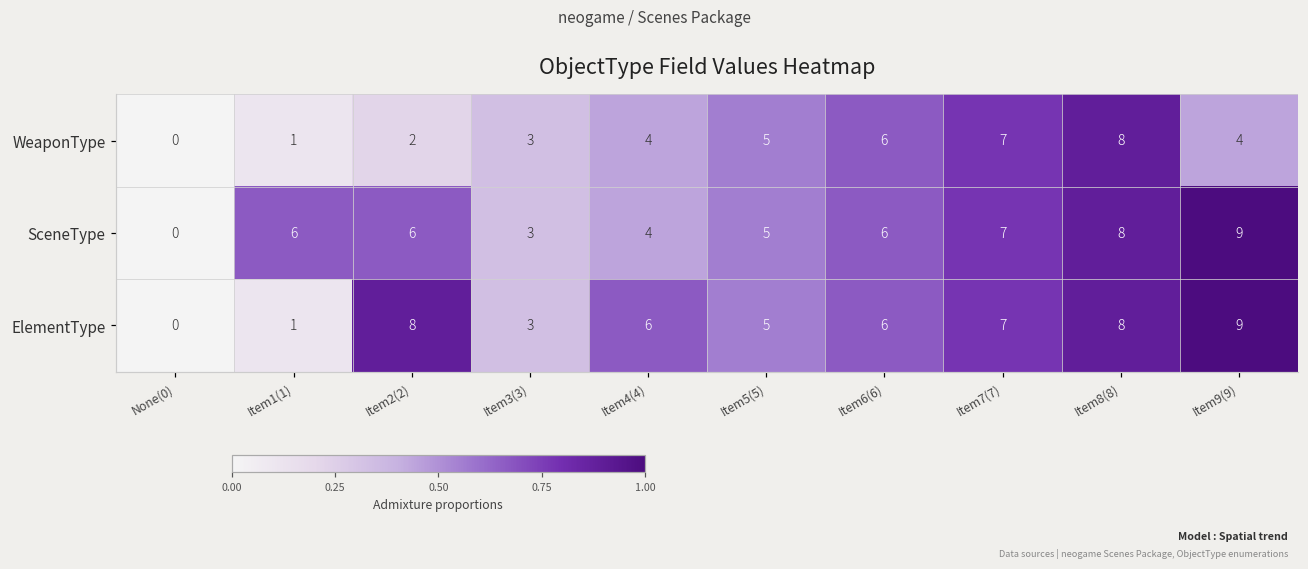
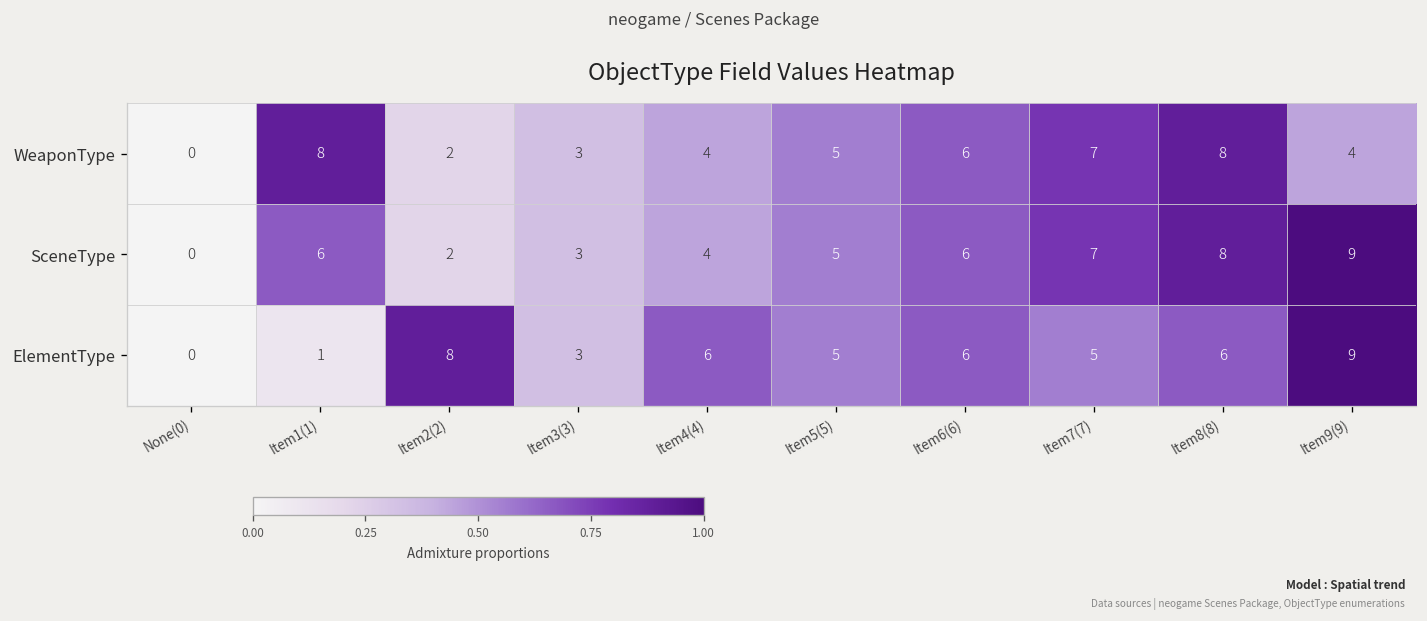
WeaponType, Item1(1): 1 -> 8
SceneType, Item2(2): 6 -> 2
ElementType, Item7(7): 7 -> 5
ElementType, Item8(8): 8 -> 6
